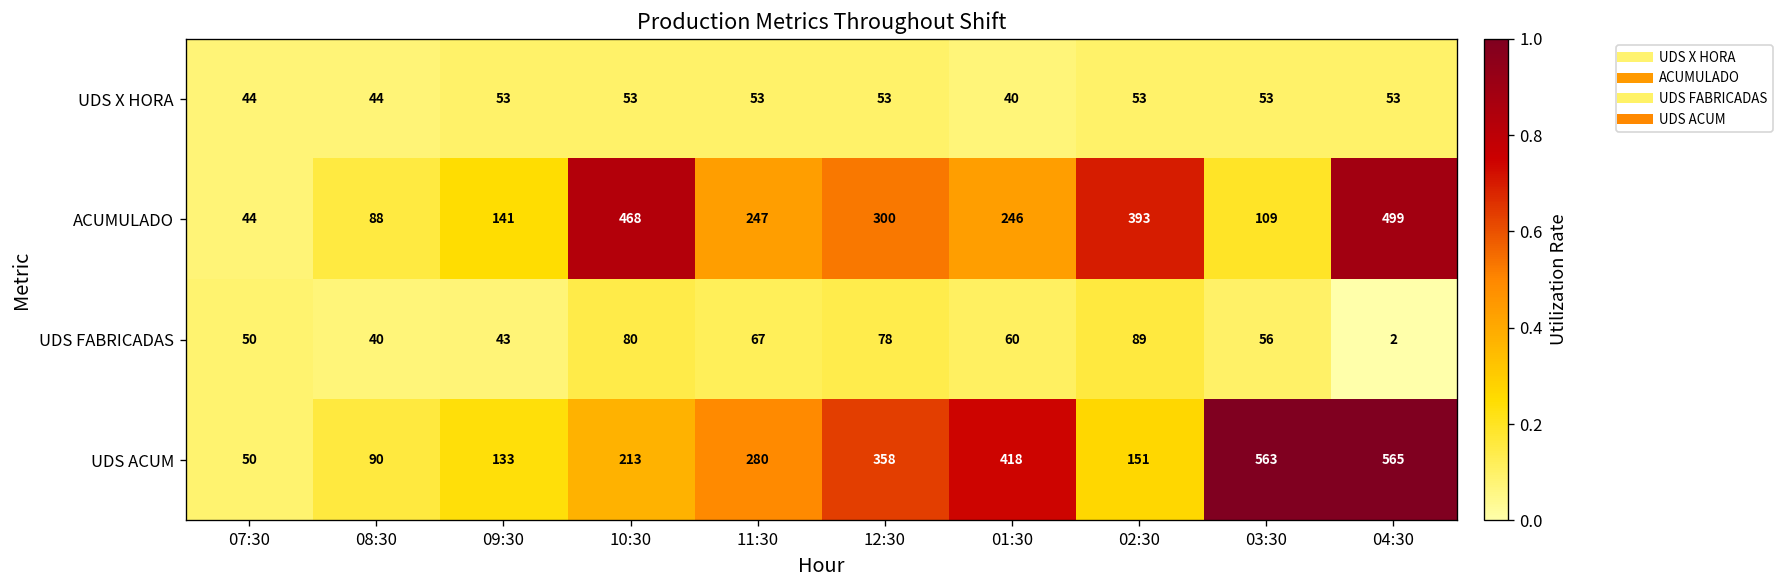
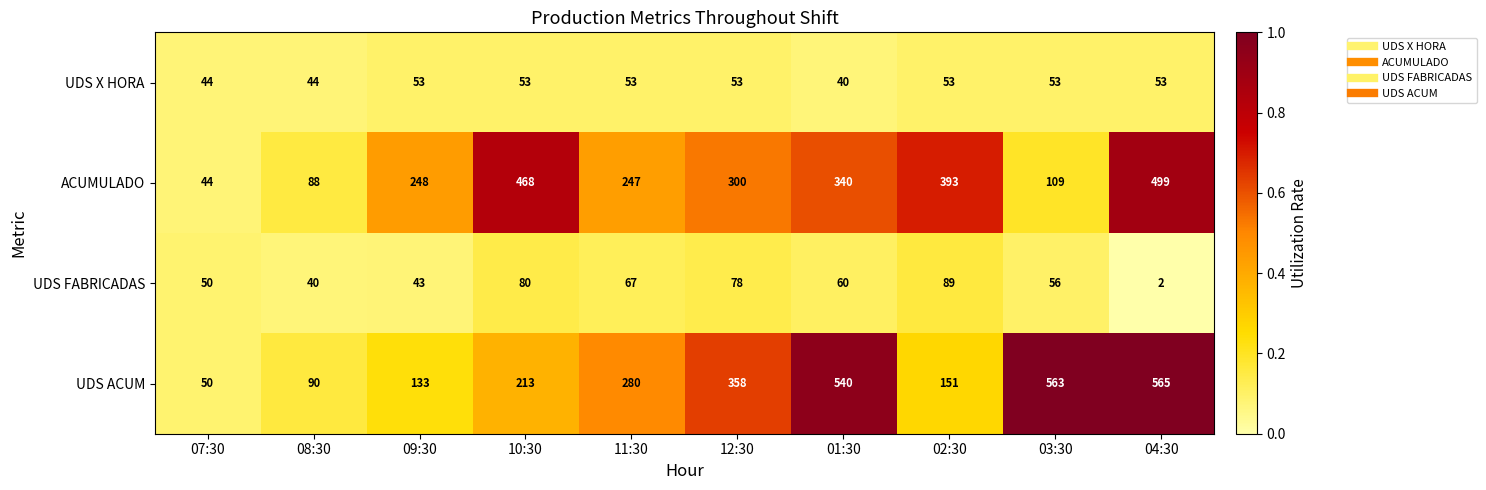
ACUMULADO, 09:30: 141 -> 248
ACUMULADO, 01:30: 246 -> 340
UDS ACUM, 01:30: 418 -> 540
